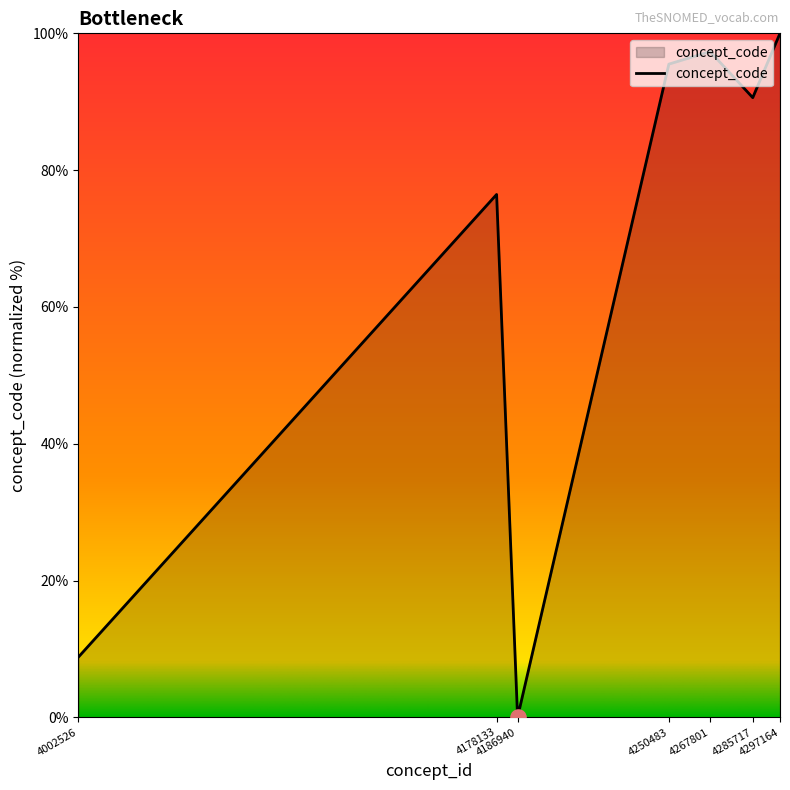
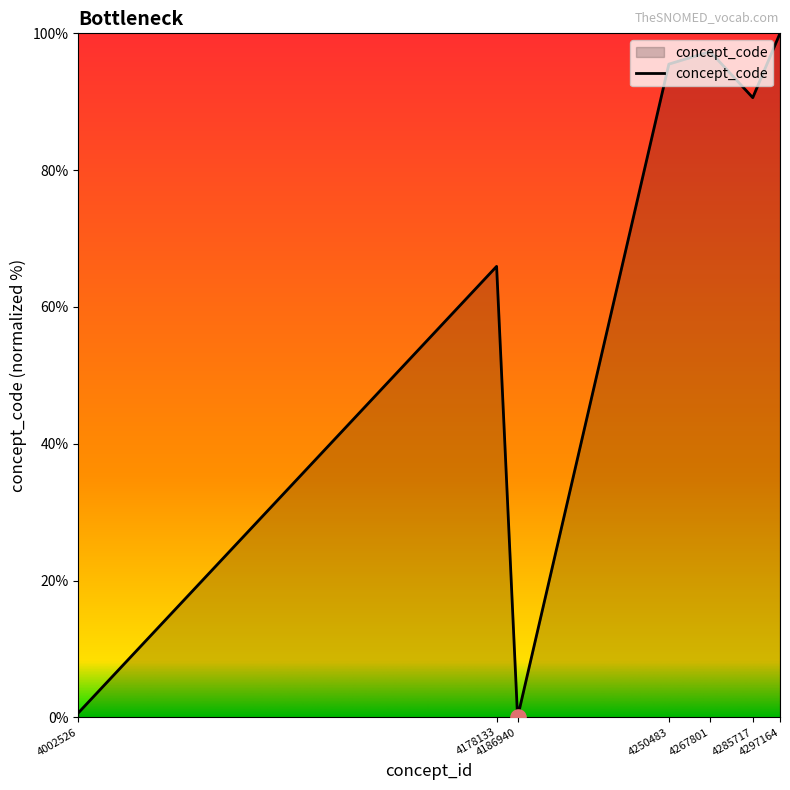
concept_code, 4002526: 9% -> 1%
concept_code, 4178133: 76% -> 66%
